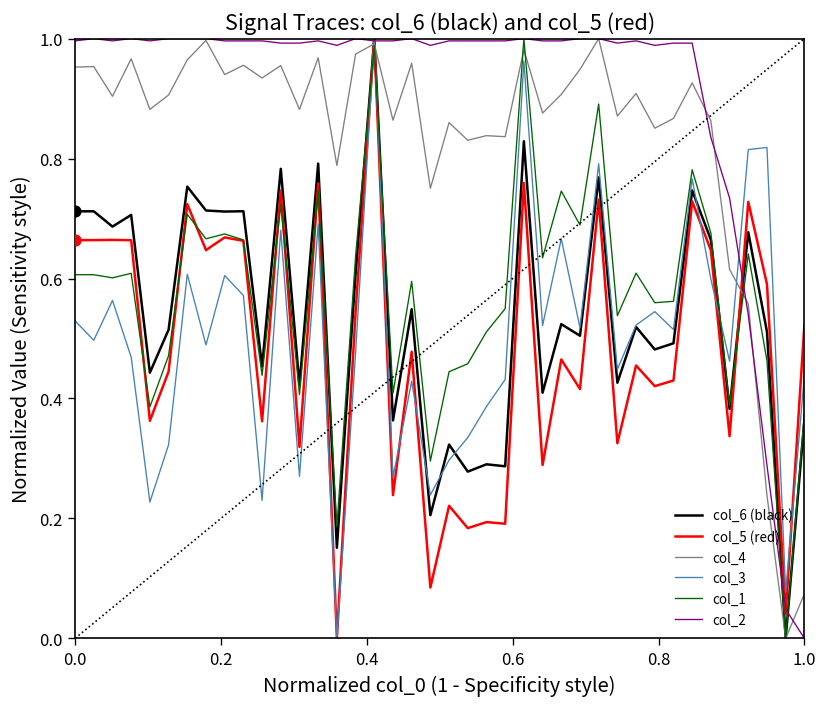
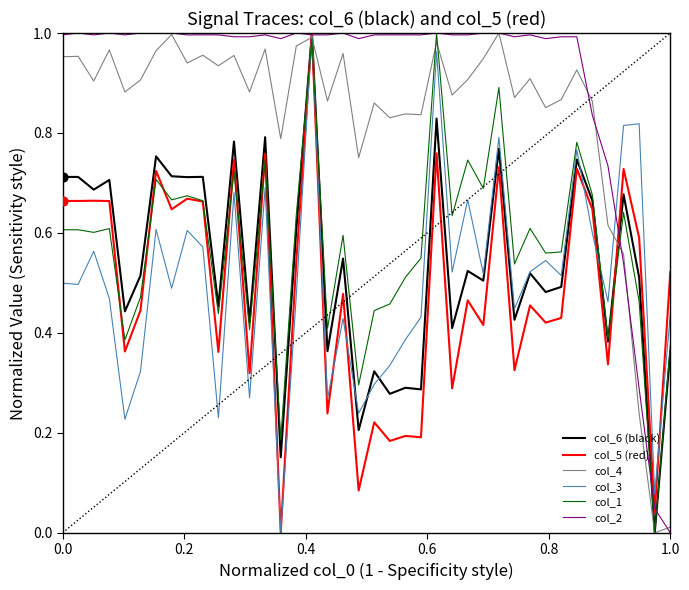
col_3, 0.0: 0.53 -> 0.50
col_4, 1.0: 0.07 -> 0.01
